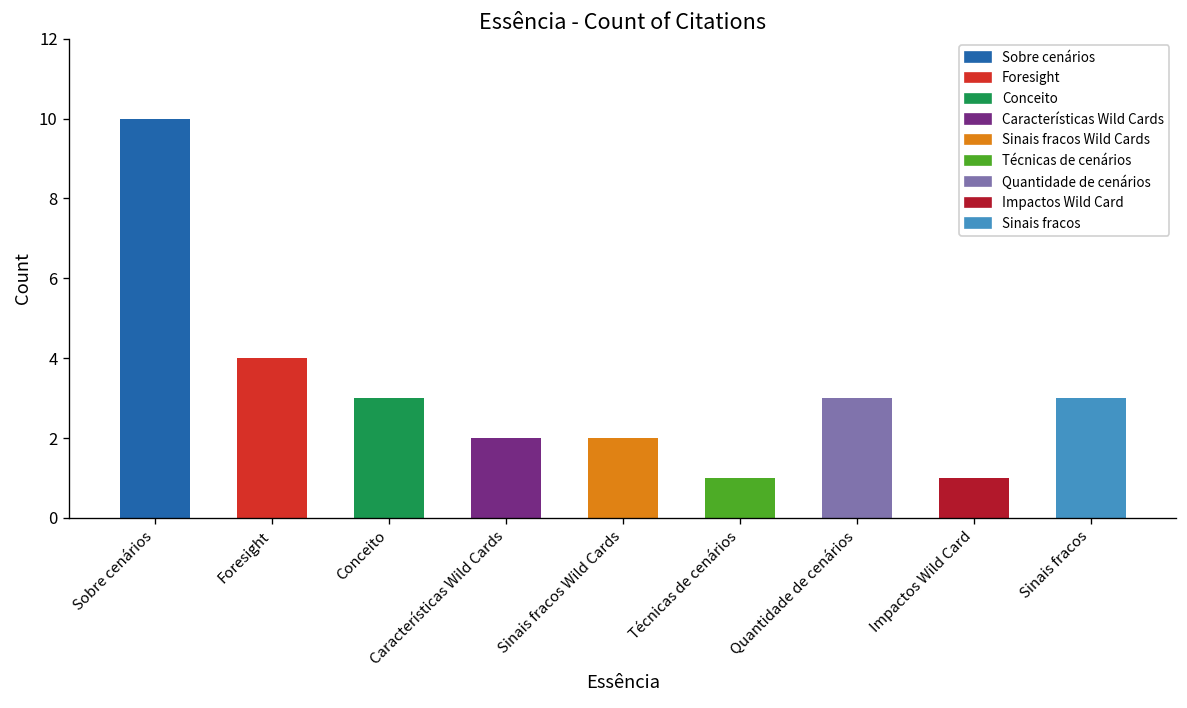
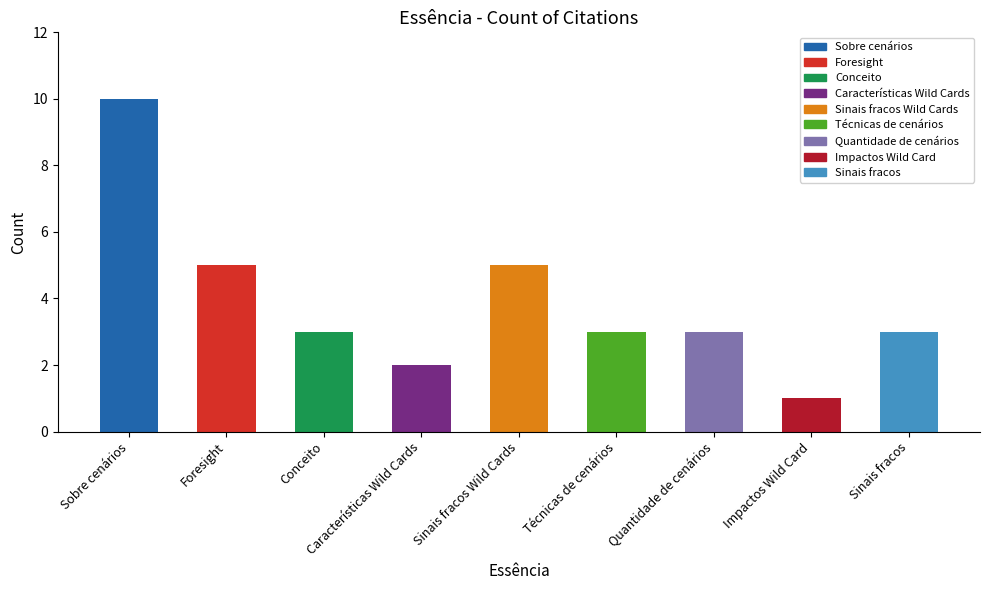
Foresight: 4 -> 5
Sinais fracos Wild Cards: 2 -> 5
Técnicas de cenários: 1 -> 3
